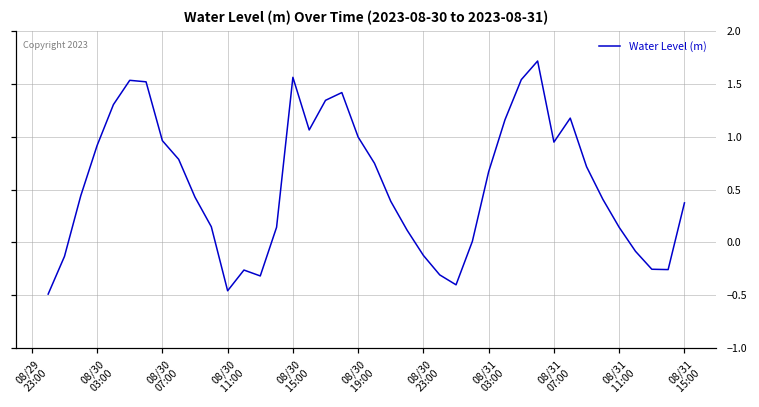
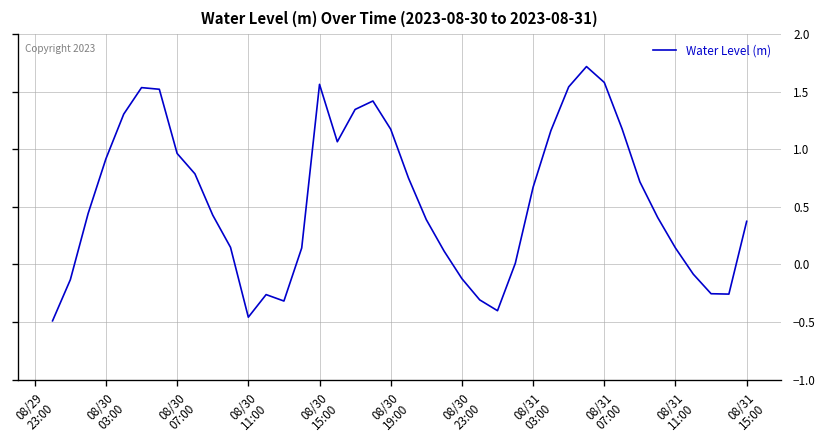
08/30 19:00: 1.0 -> 1.2
08/31 07:00: 0.9 -> 1.6
